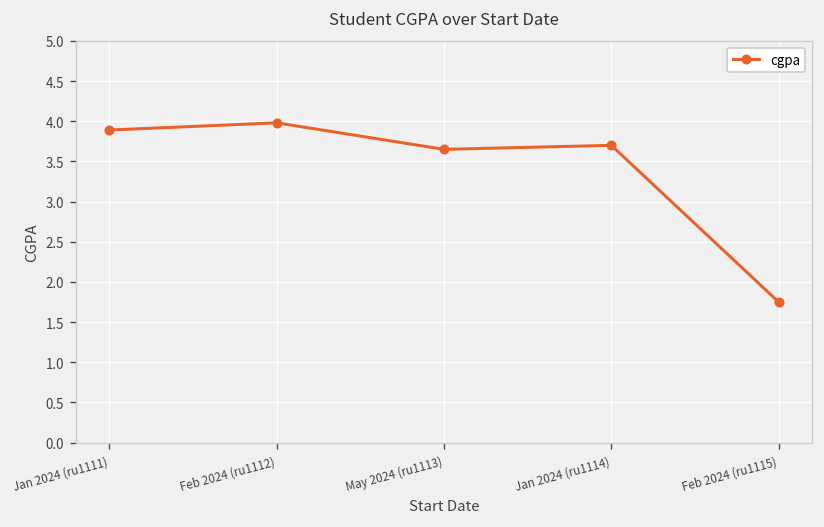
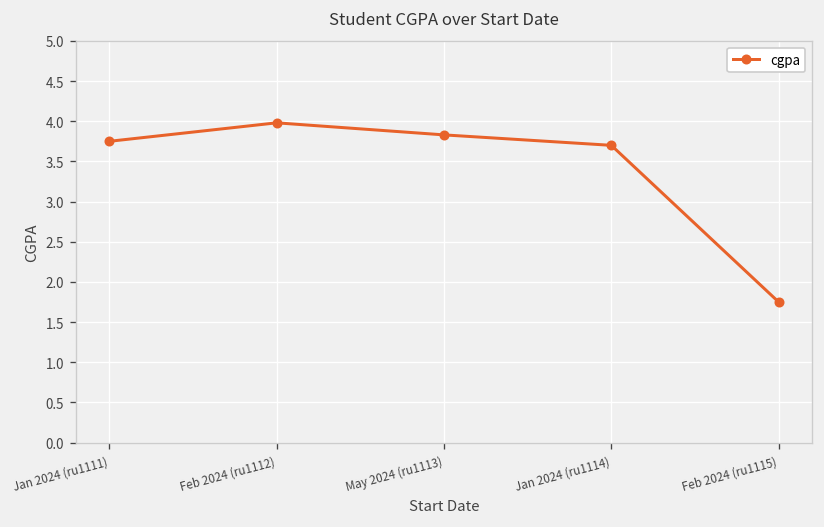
Jan 2024 (ru1111): 3.9 -> 3.8
May 2024 (ru1113): 3.7 -> 3.8
